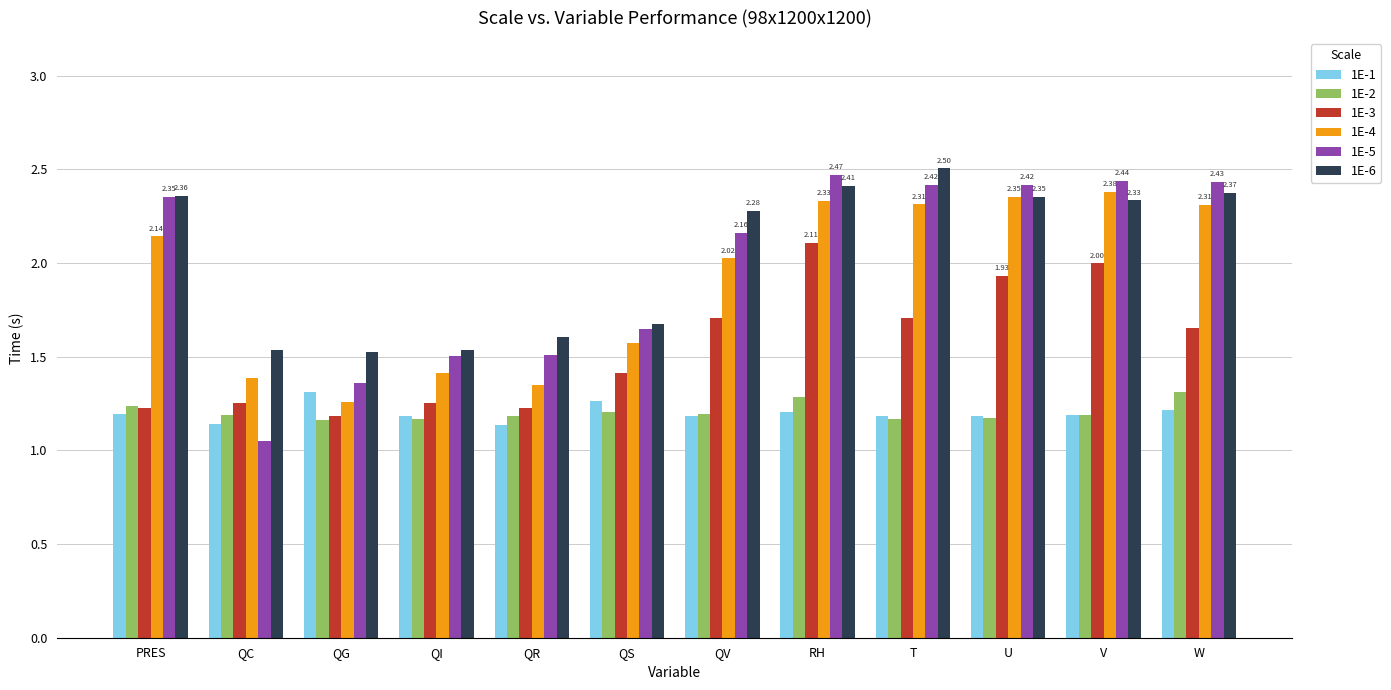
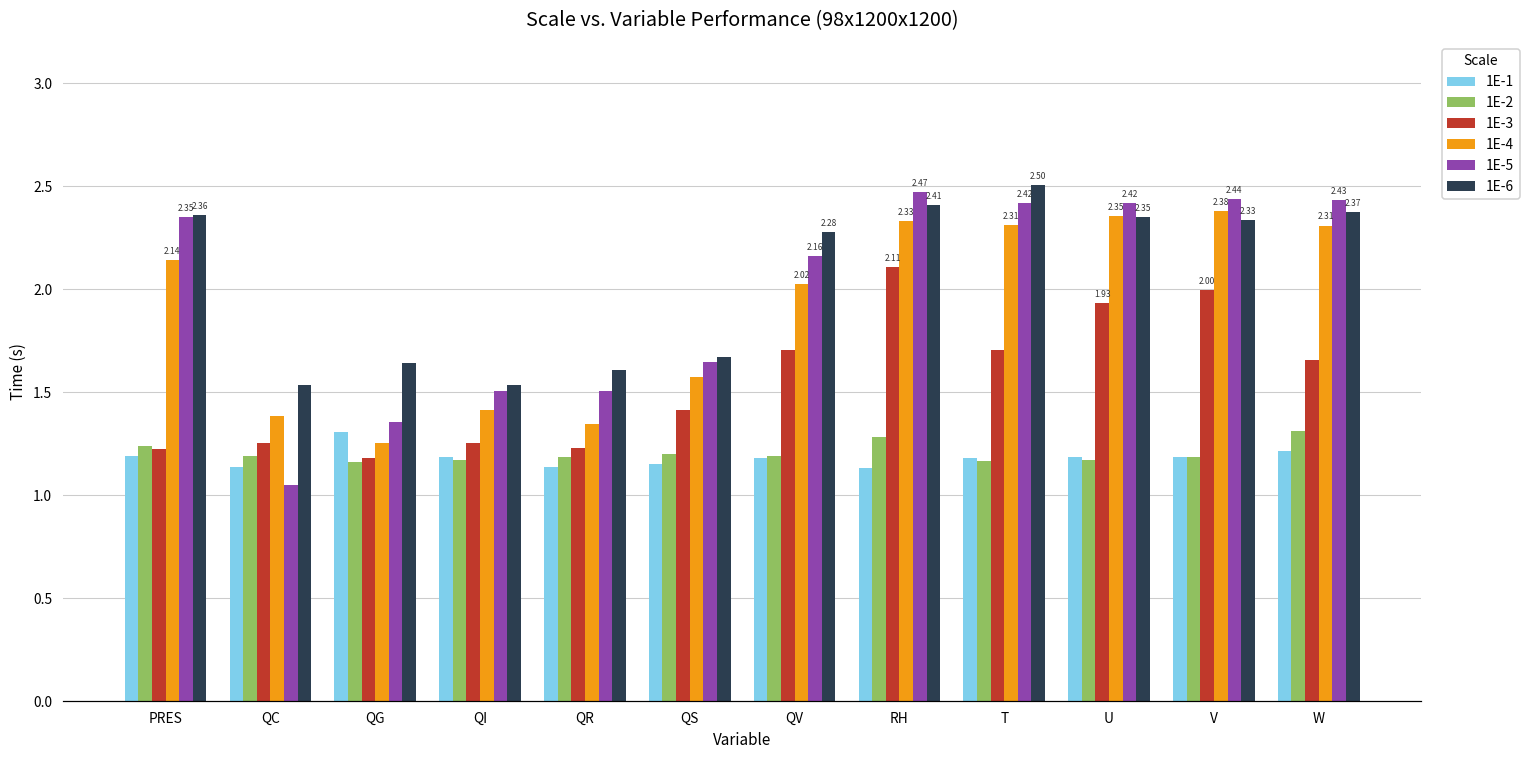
1E-6, QG: 1.52 -> 1.64
1E-1, QS: 1.26 -> 1.15
1E-1, RH: 1.20 -> 1.13
